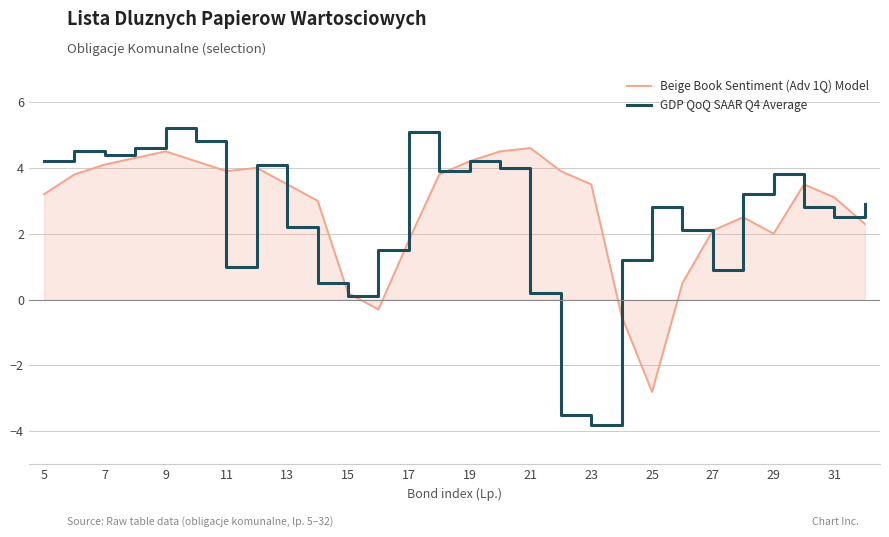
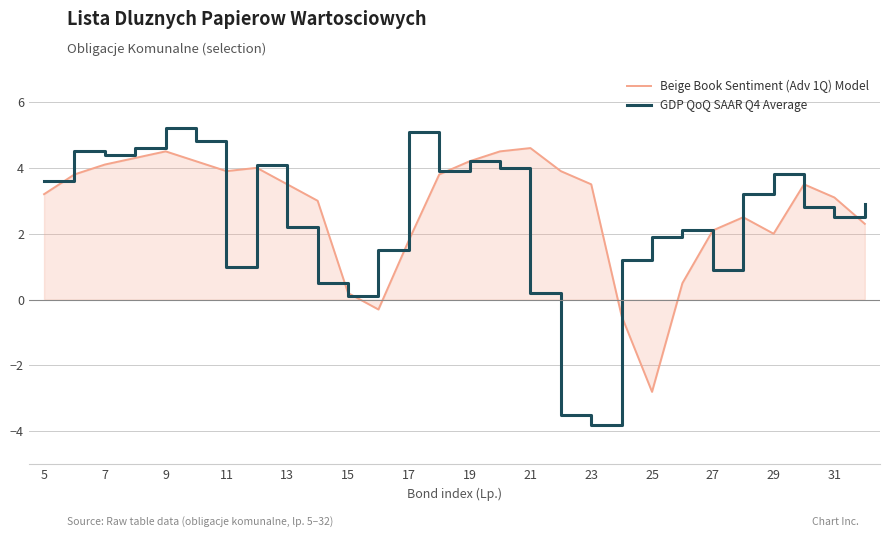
GDP QoQ SAAR Q4 Average, 5: 4.2 -> 3.6
GDP QoQ SAAR Q4 Average, 25: 2.8 -> 1.9
